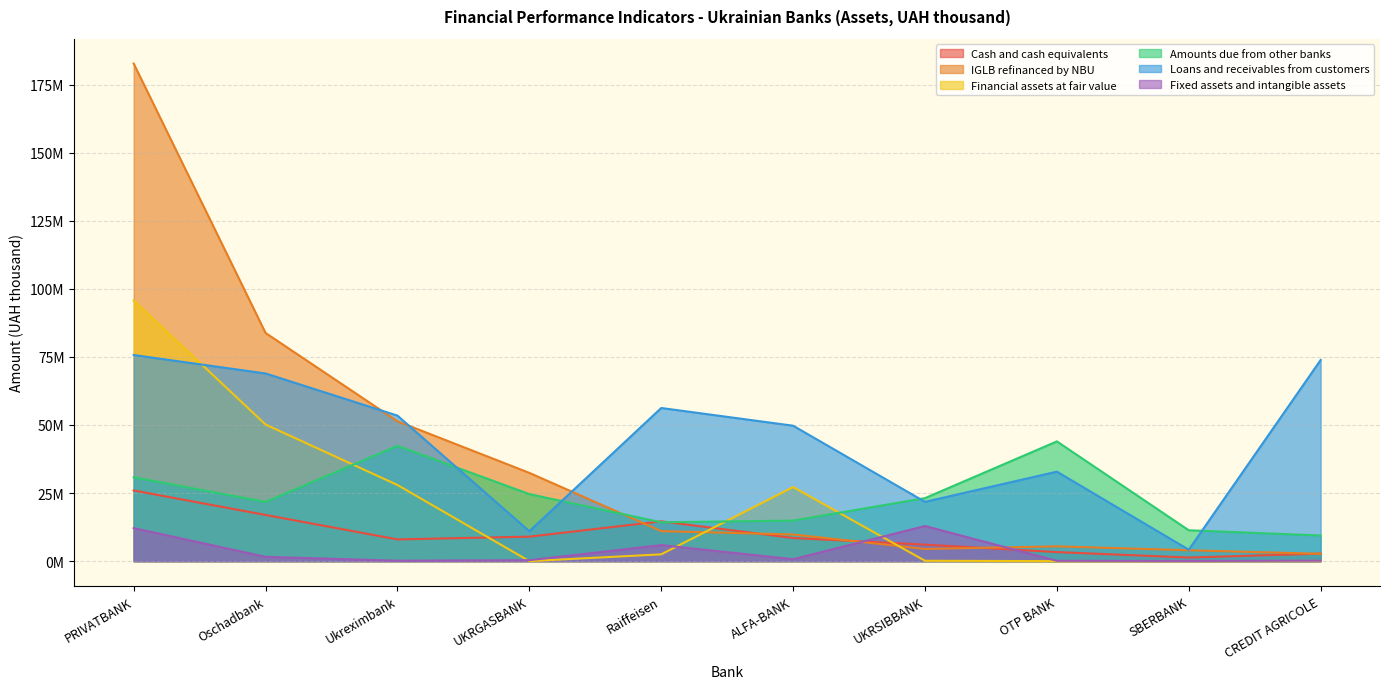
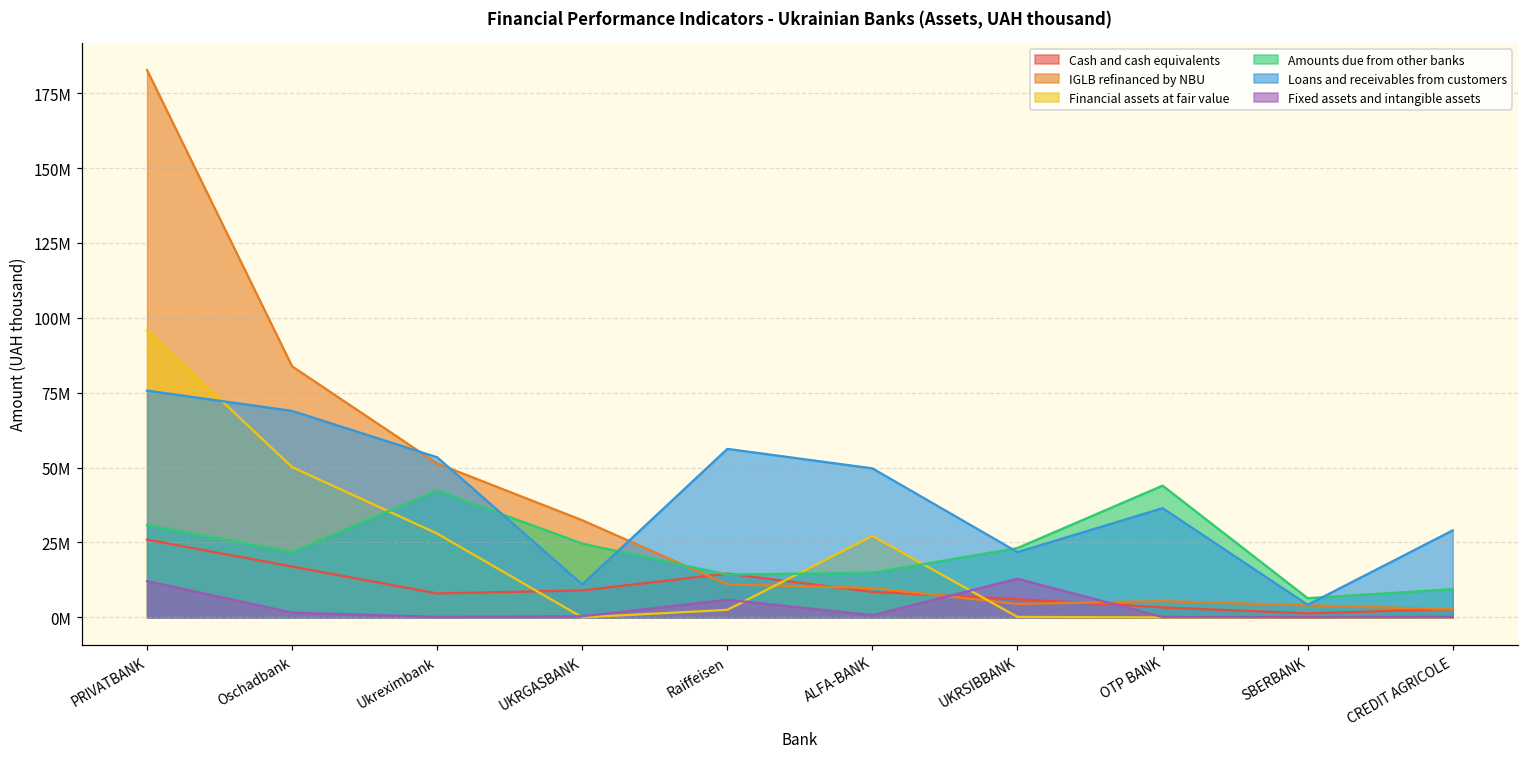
Loans and receivables from customers, OTP BANK: 33000000 -> 36000000
Amounts due from other banks, SBERBANK: 11000000 -> 6000000
Loans and receivables from customers, CREDIT AGRICOLE: 74000000 -> 29000000
